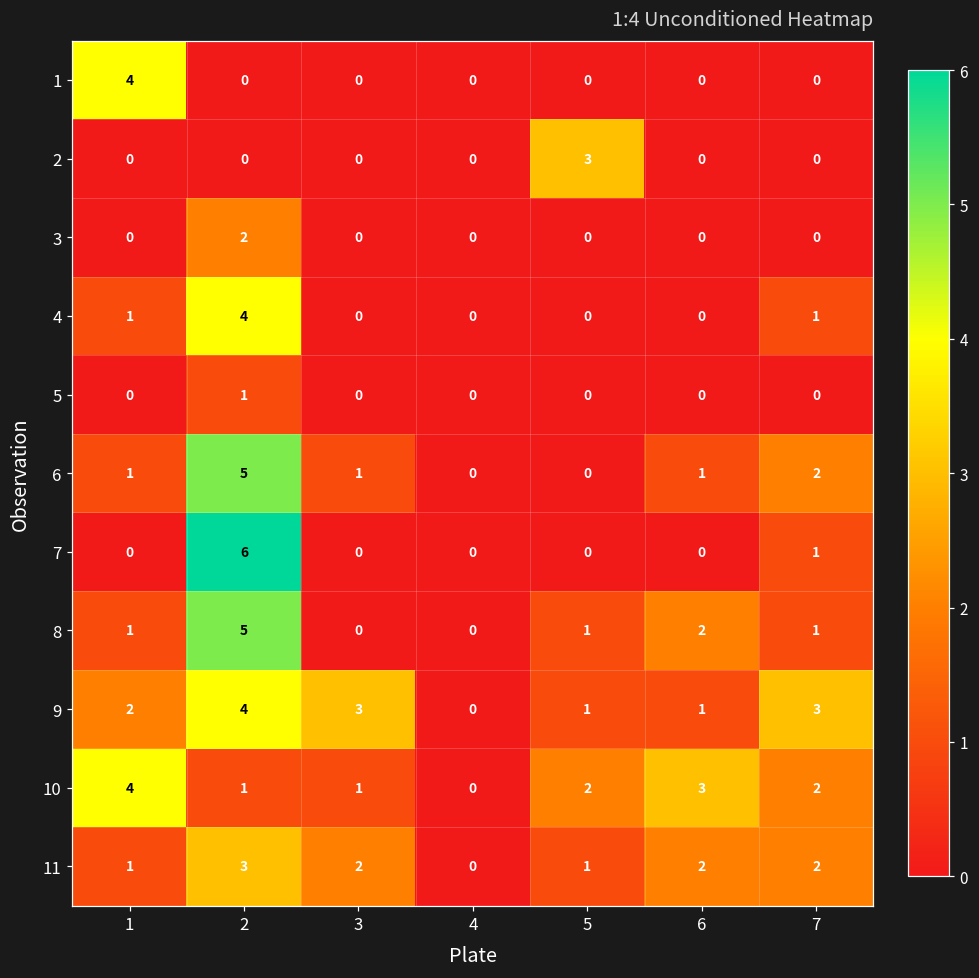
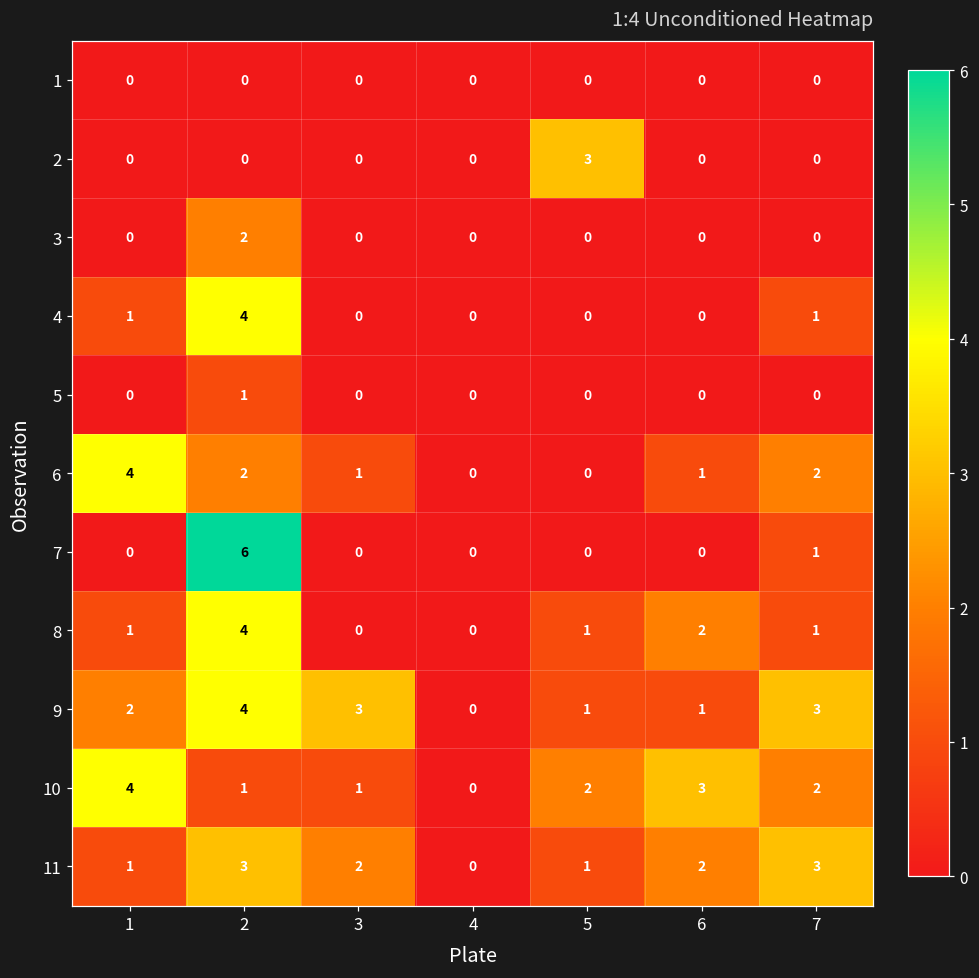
1, 1: 4 -> 0
6, 1: 1 -> 4
6, 2: 5 -> 2
8, 2: 5 -> 4
11, 7: 2 -> 3
